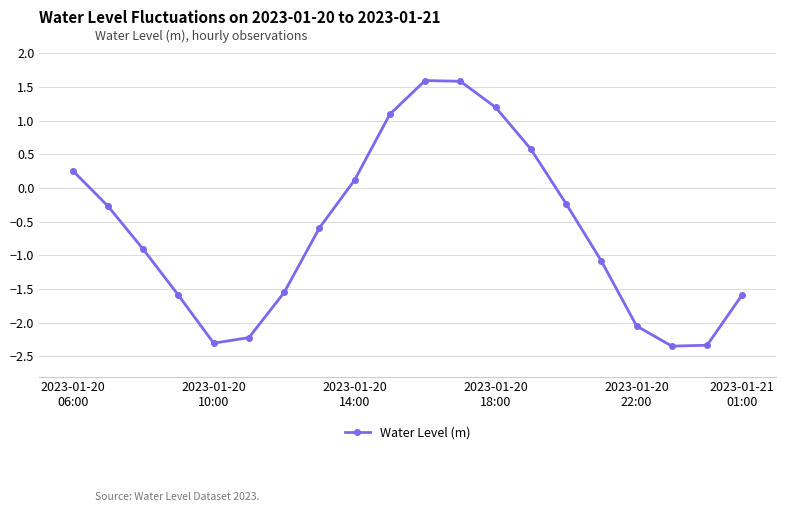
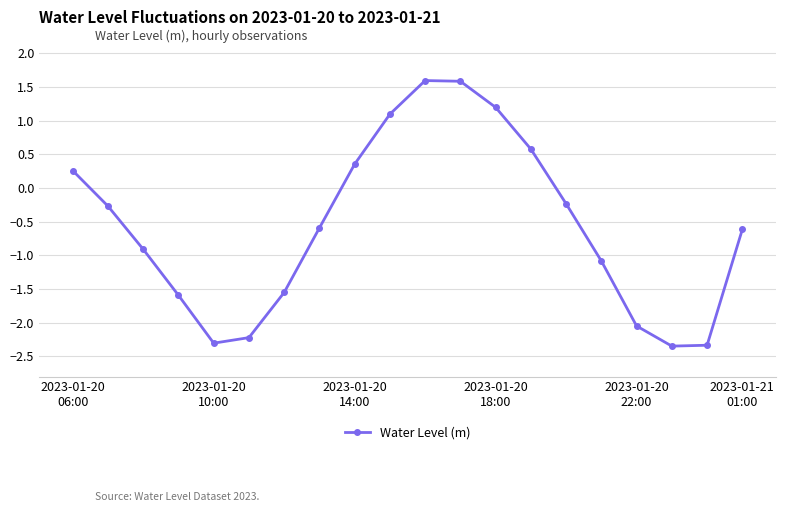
2023-01-20 14:00: 0.1 -> 0.4
2023-01-21 01:00: -1.6 -> -0.6
